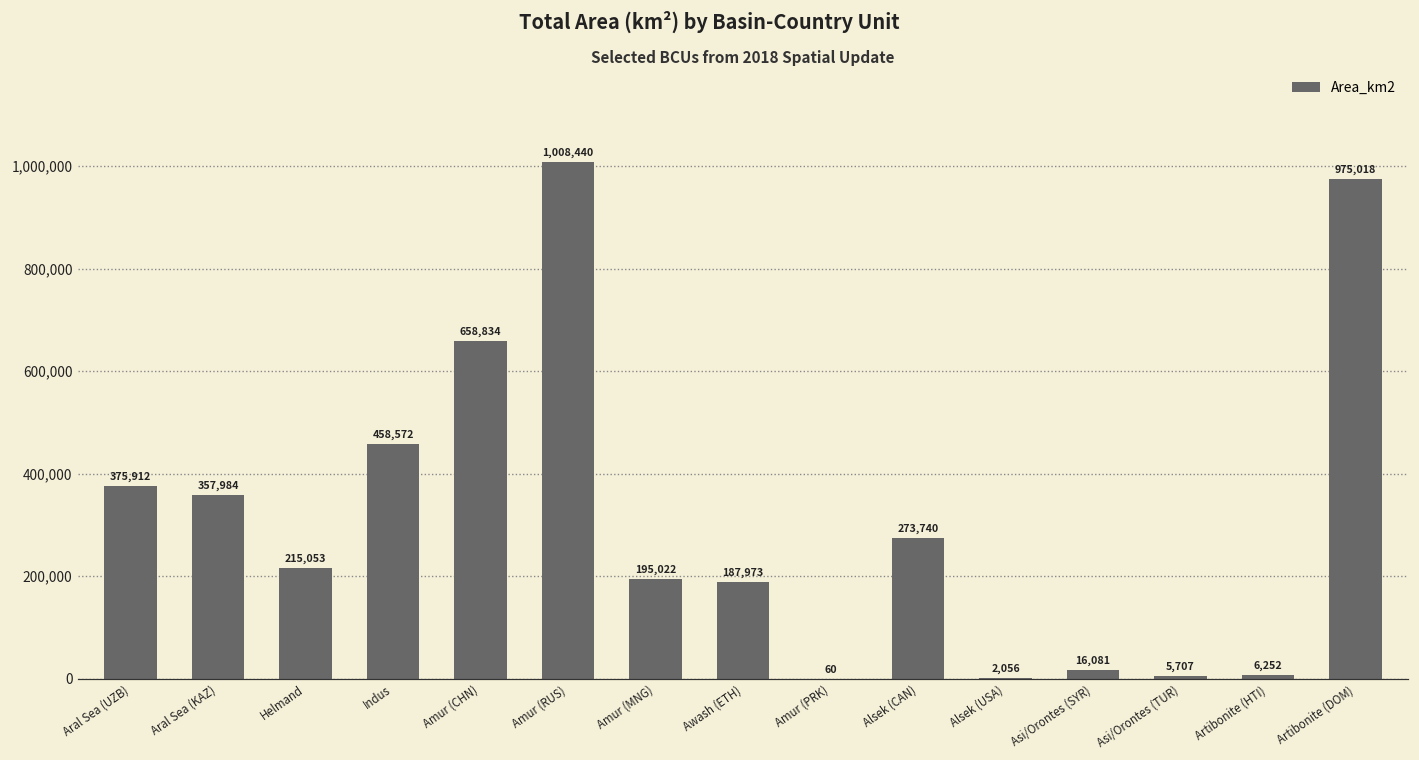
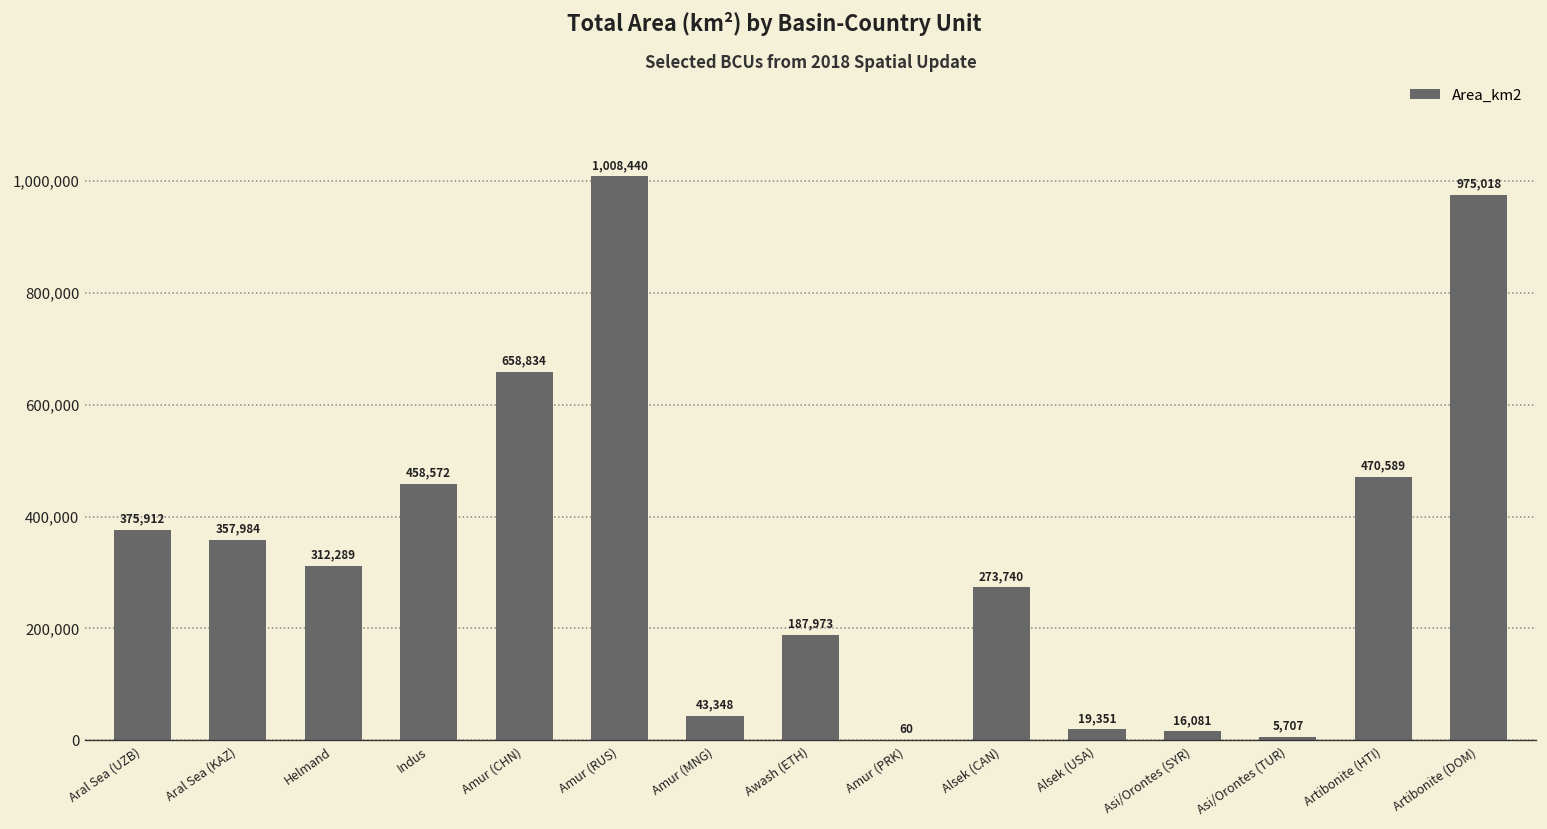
Helmand: 215,053 -> 312,289
Amur (MNG): 195,022 -> 43,348
Alsek (USA): 2,056 -> 19,351
Artibonite (HTI): 6,252 -> 470,589
